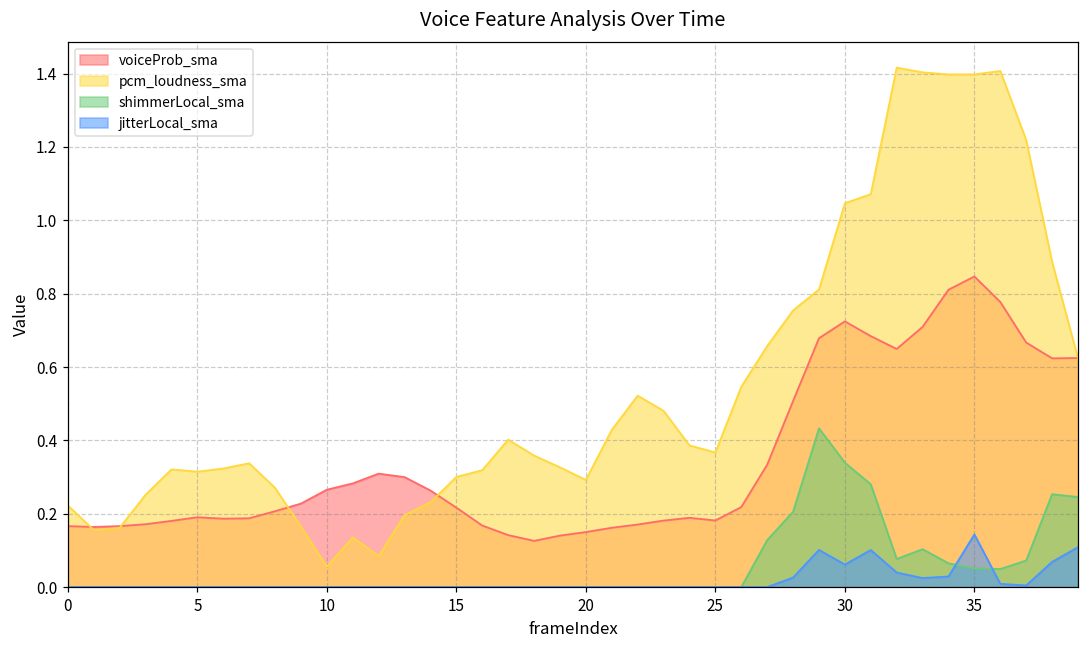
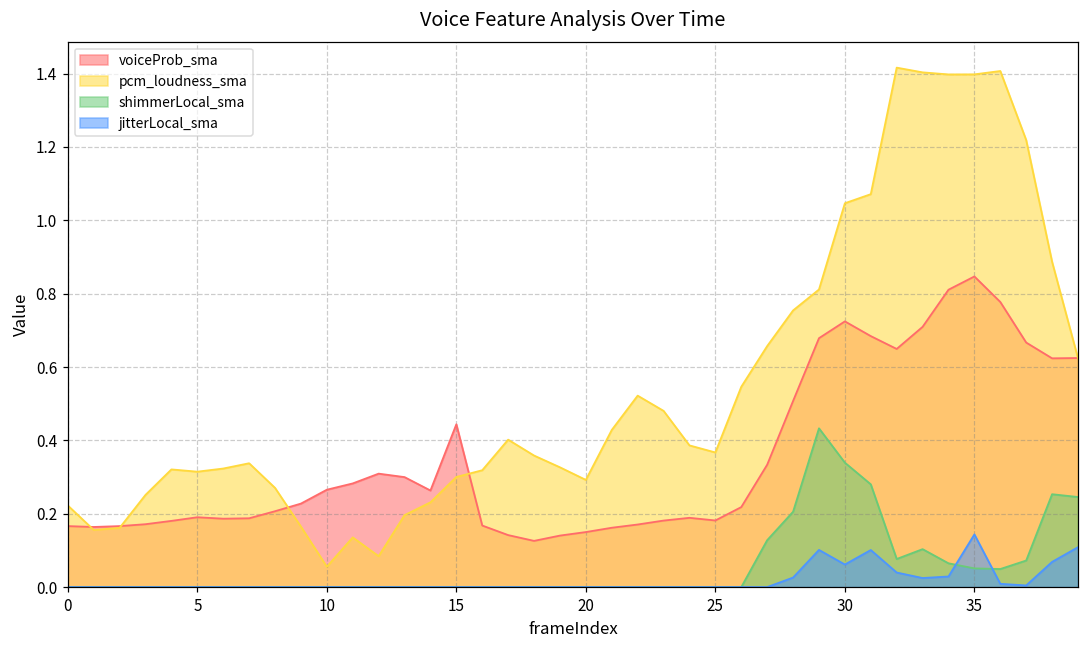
voiceProb_sma, 15: 0.22 -> 0.44
